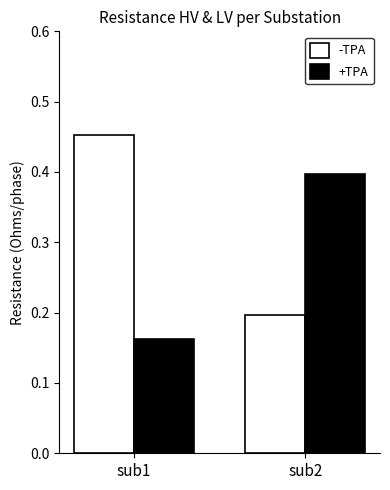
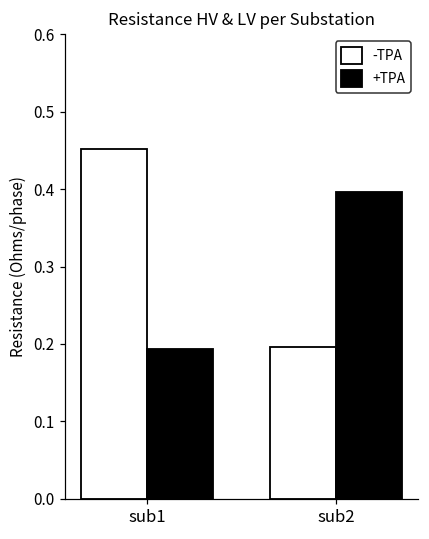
+TPA, sub1: 0.16 -> 0.19
